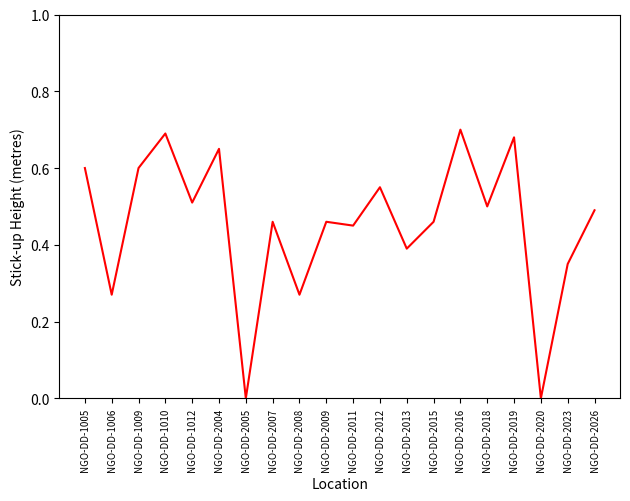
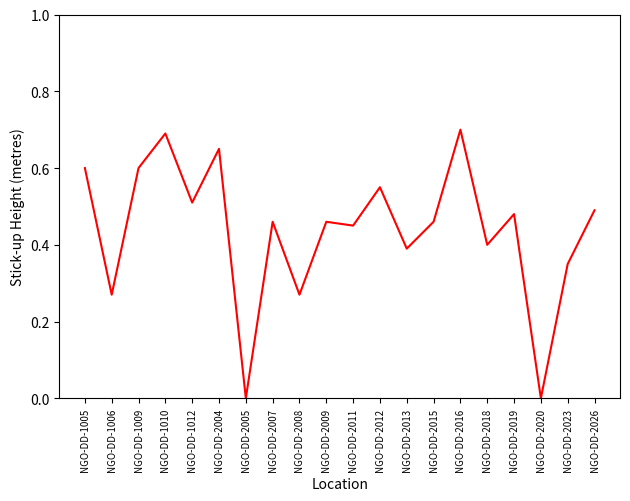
NGO-DD-2018: 0.5 -> 0.4
NGO-DD-2019: 0.68 -> 0.48
